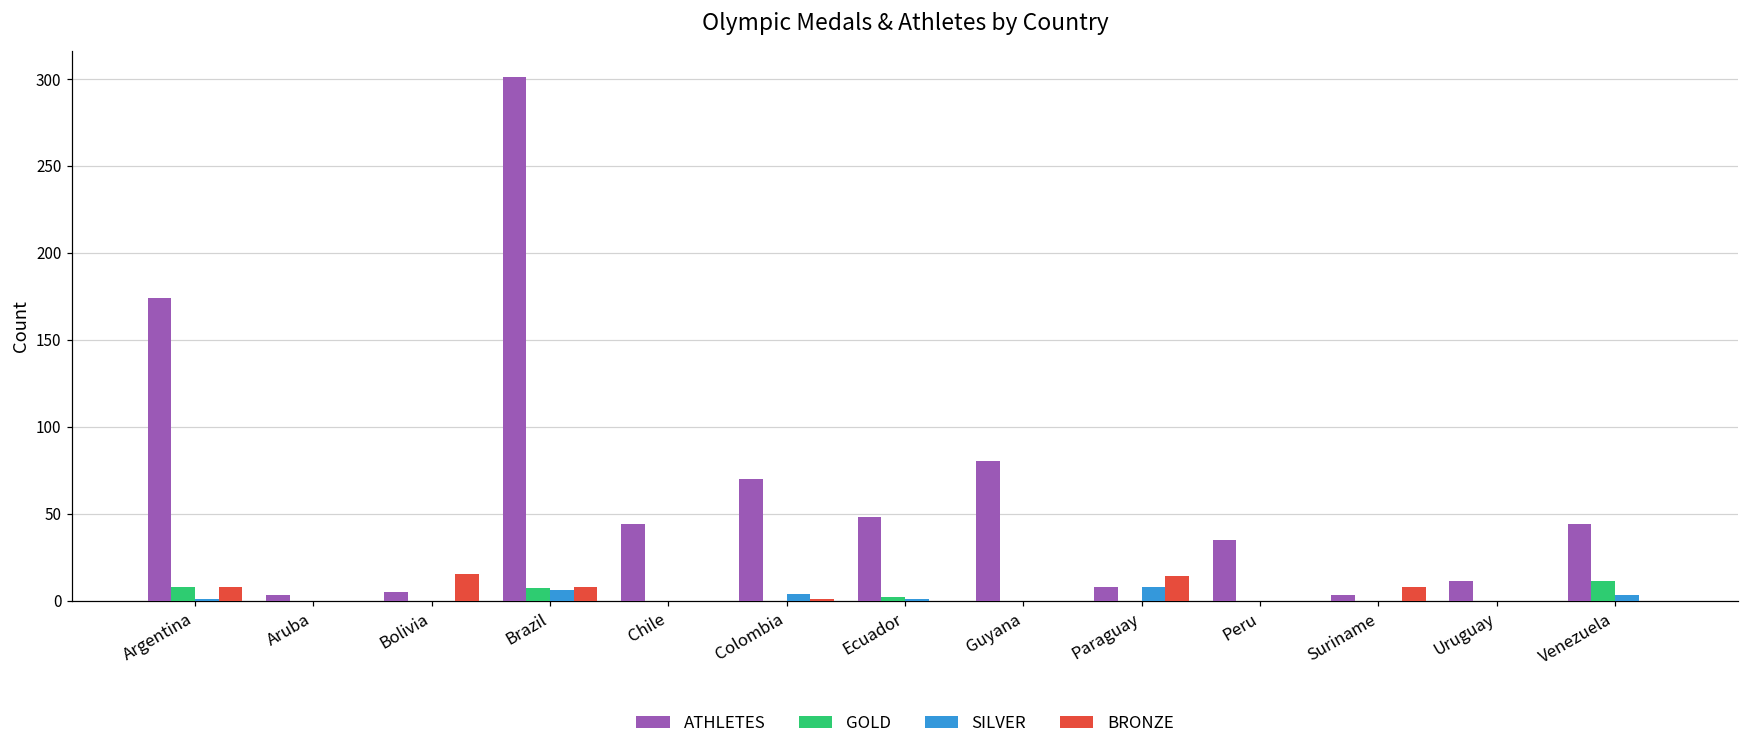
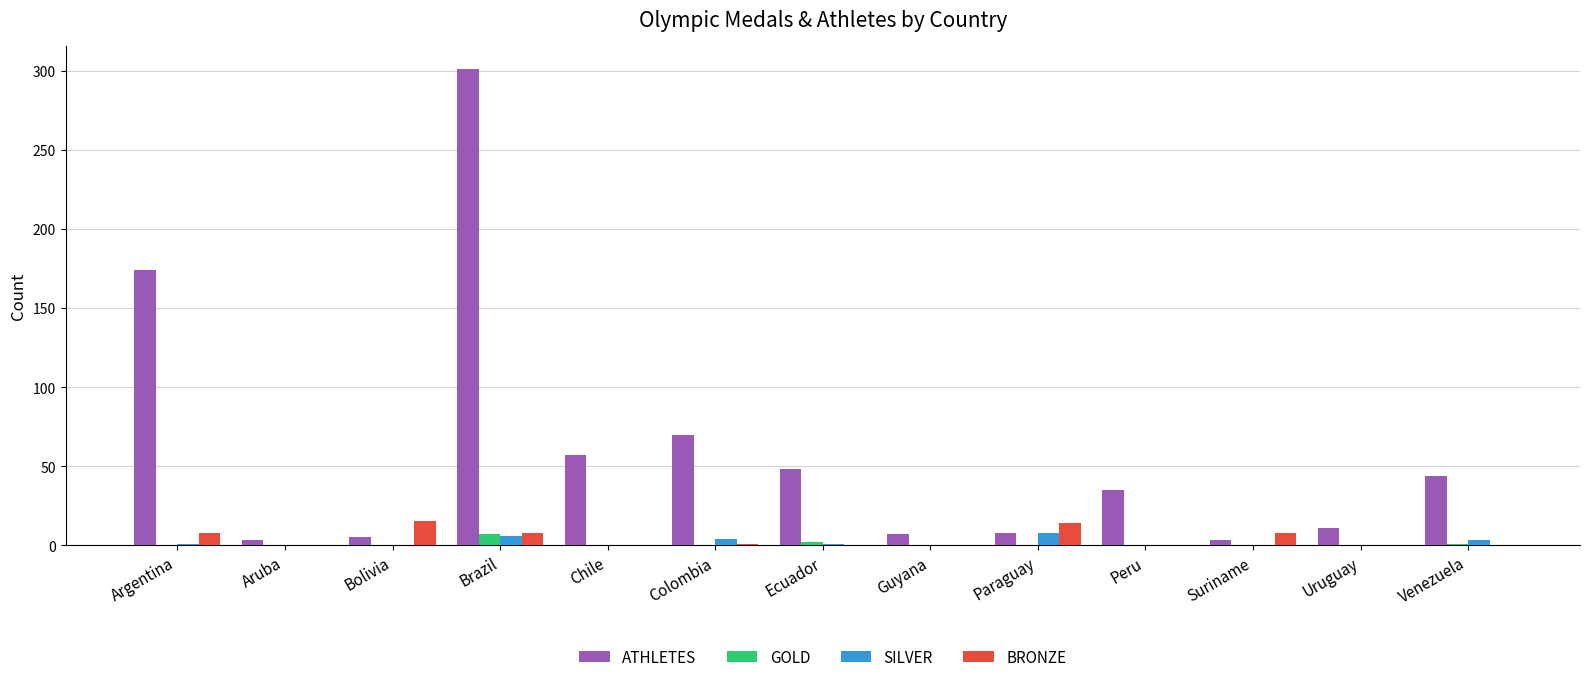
GOLD, Argentina: 8 -> 0
ATHLETES, Chile: 44 -> 57
ATHLETES, Guyana: 80 -> 7
GOLD, Venezuela: 11 -> 1
